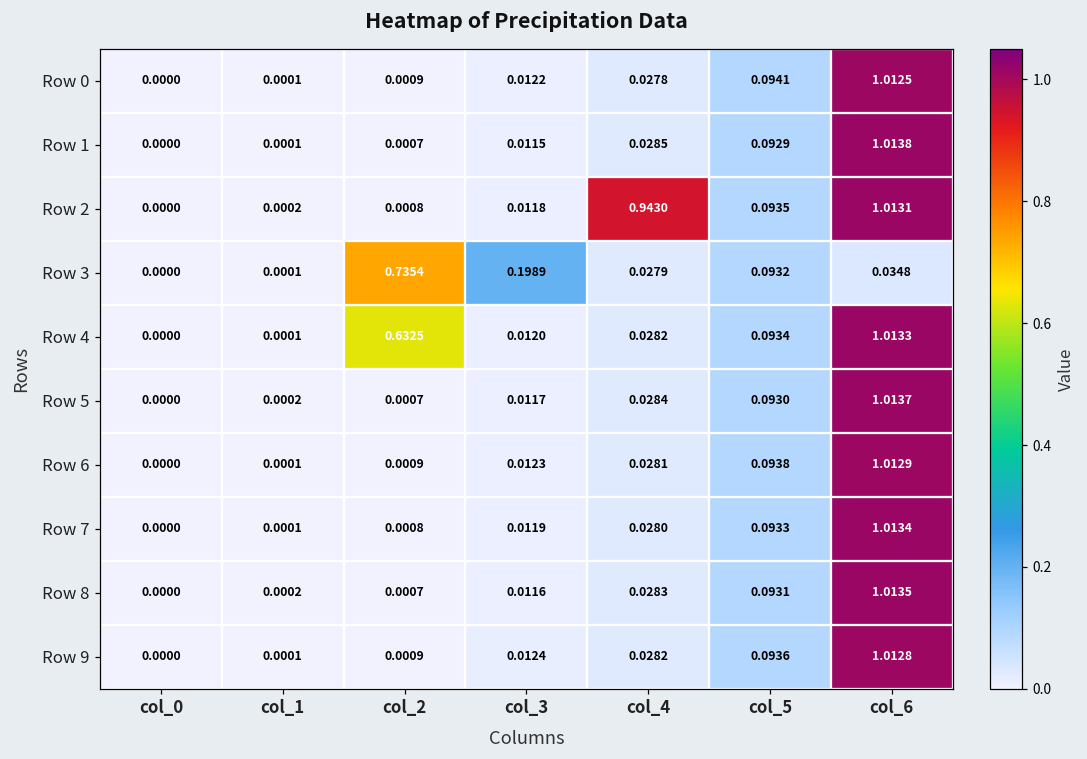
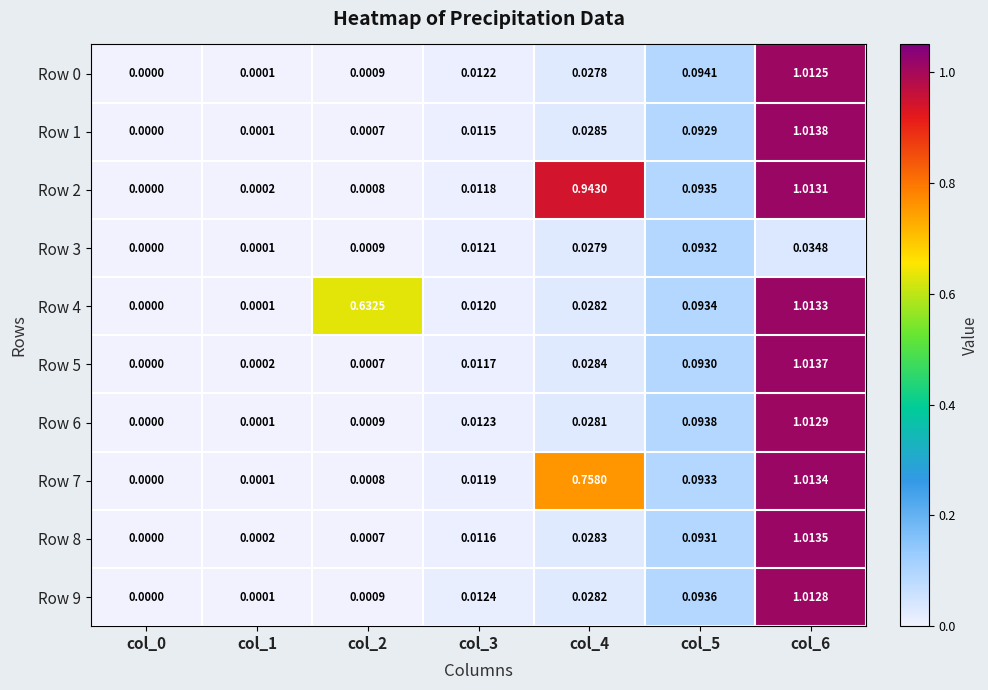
Row 3, col_2: 0.7354 -> 0.0009
Row 3, col_3: 0.1989 -> 0.0121
Row 7, col_4: 0.0280 -> 0.7580
